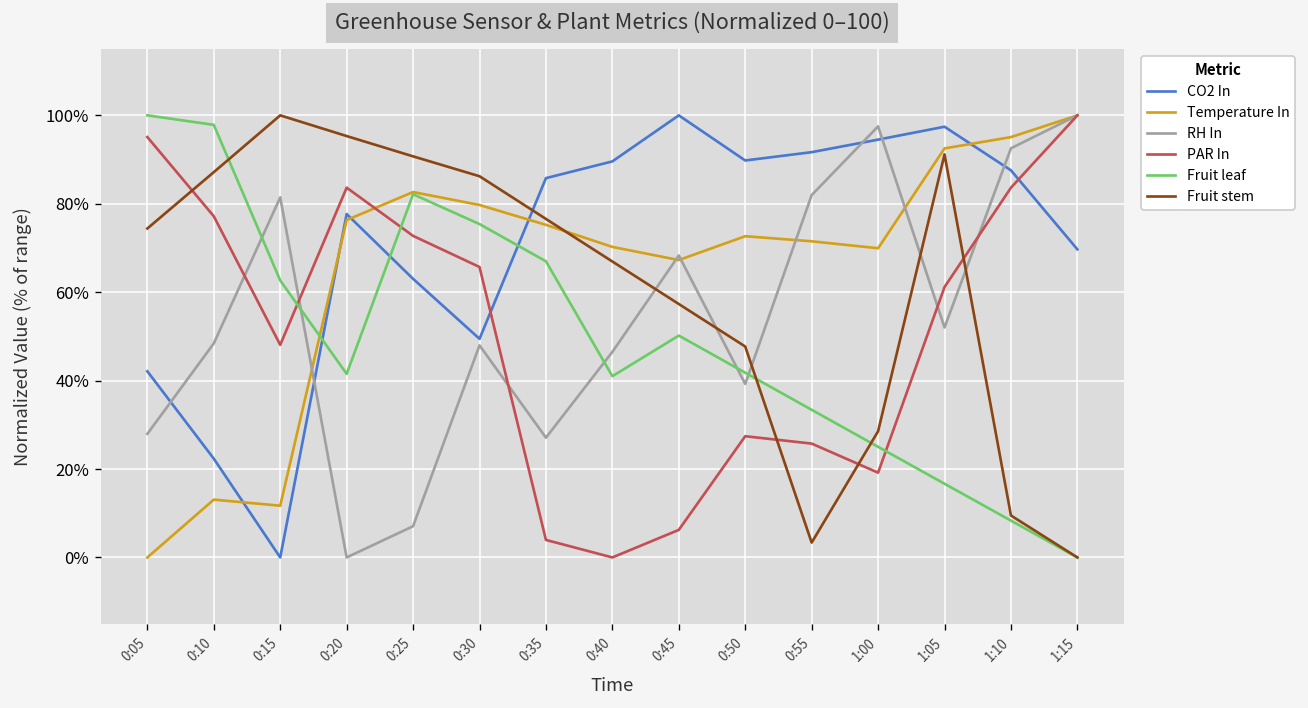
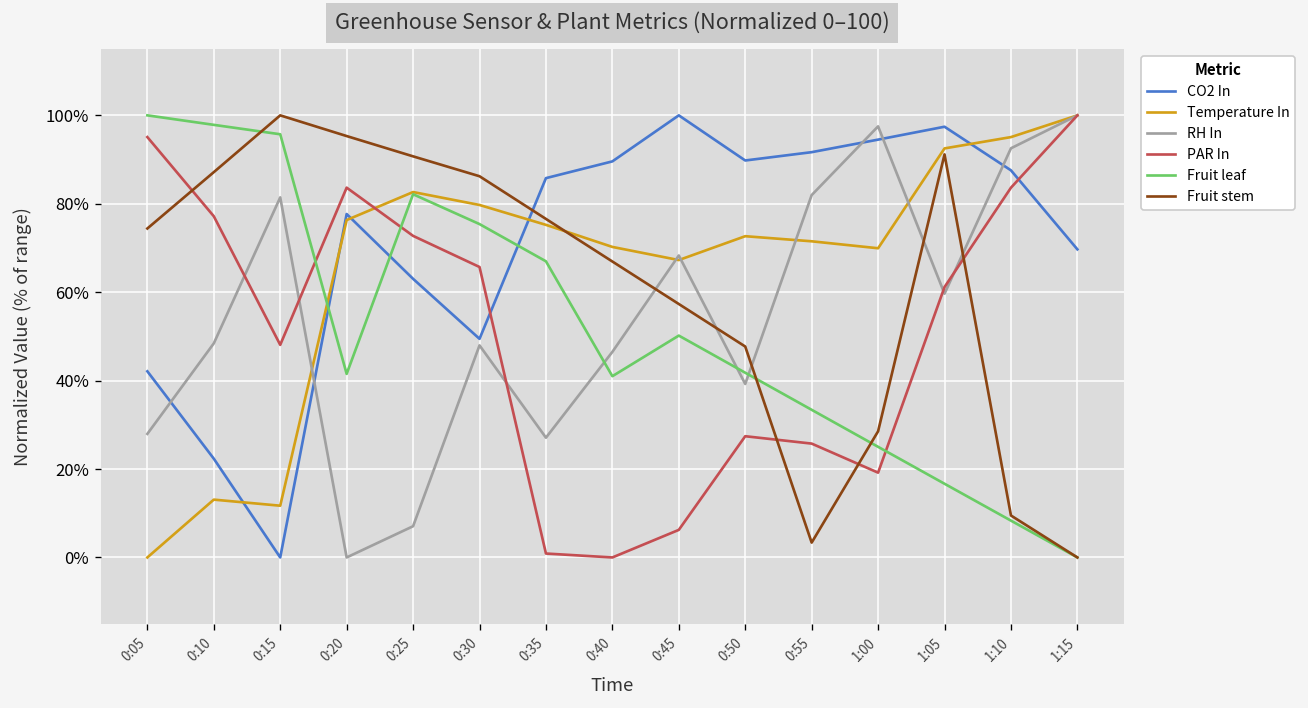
Fruit leaf, 0:15: 63% -> 96%
PAR In, 0:35: 4% -> 1%
RH In, 1:05: 52% -> 60%
